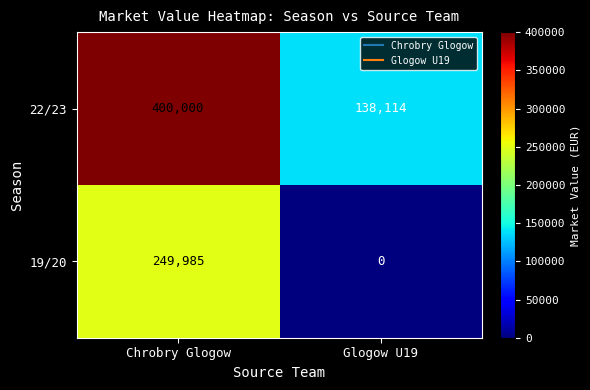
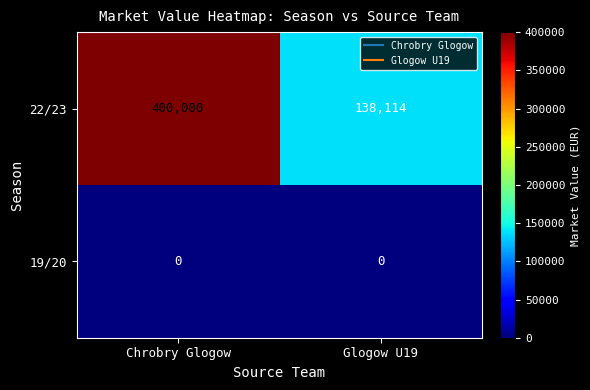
19/20, Chrobry Glogow: 249,985 -> 0
